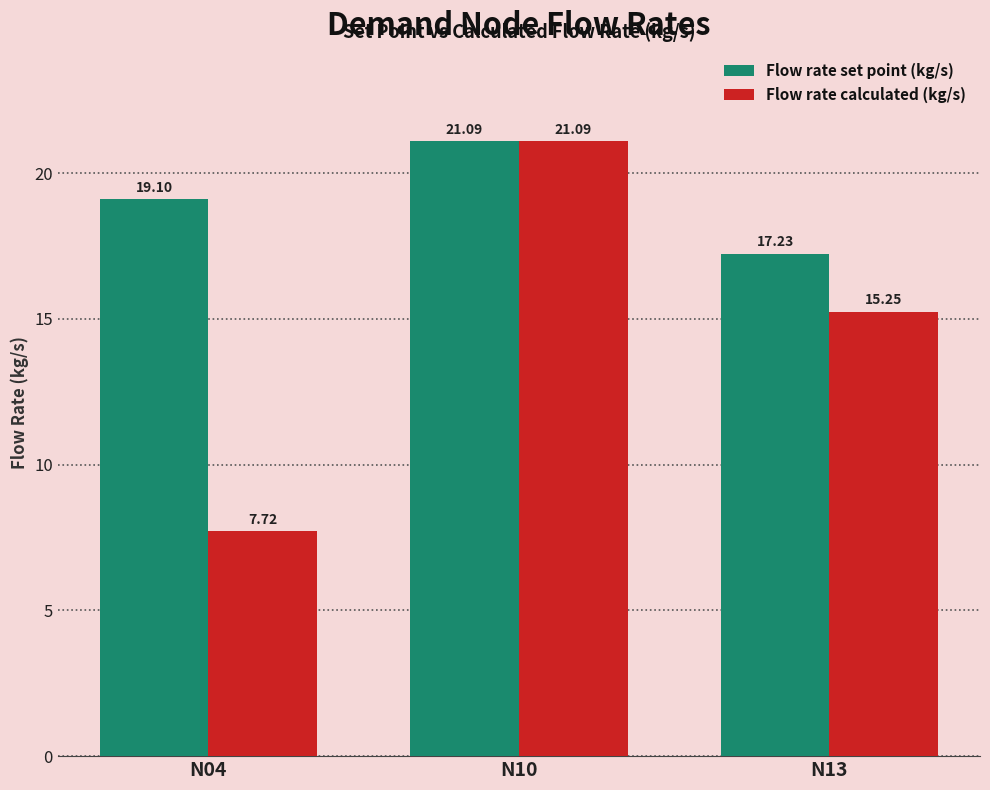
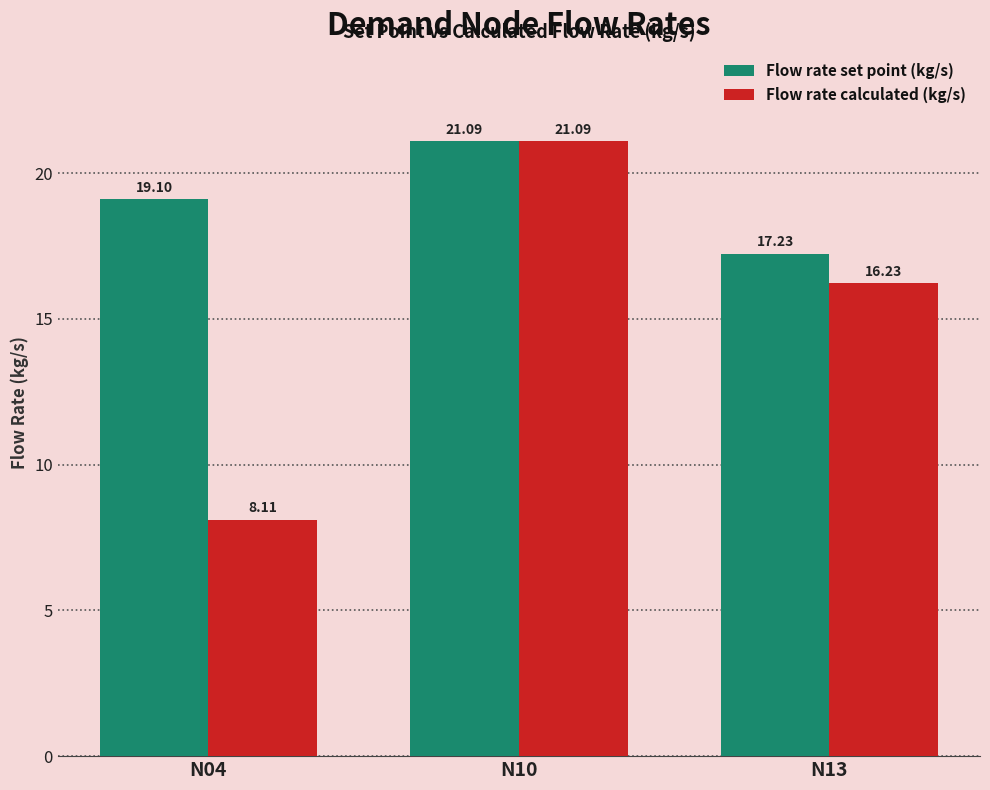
Flow rate calculated (kg/s), N04: 7.72 -> 8.11
Flow rate calculated (kg/s), N13: 15.25 -> 16.23
